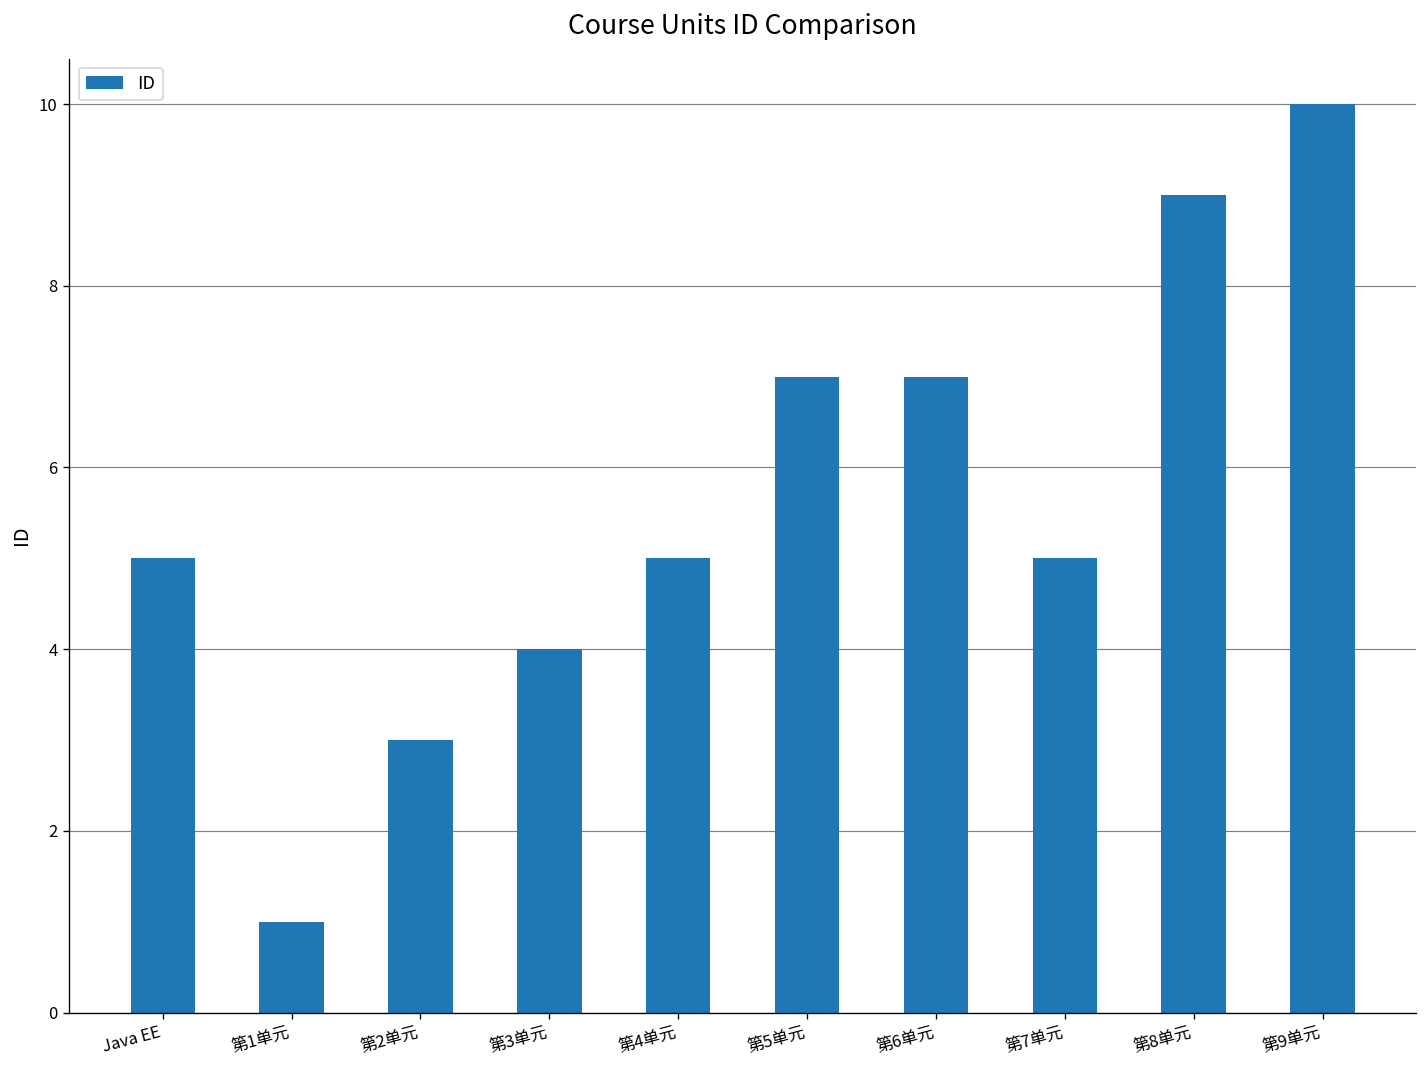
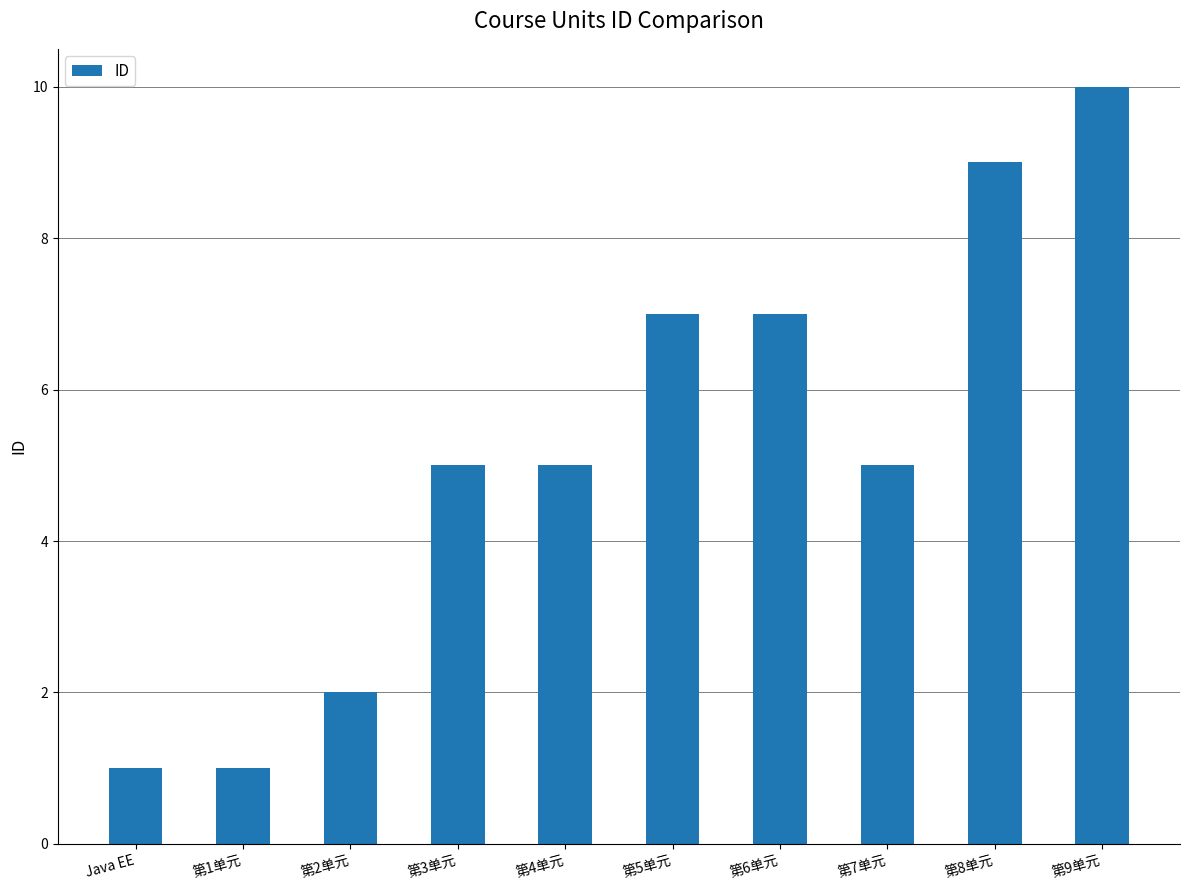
Java EE: 5 -> 1
第2单元: 3 -> 2
第3单元: 4 -> 5
